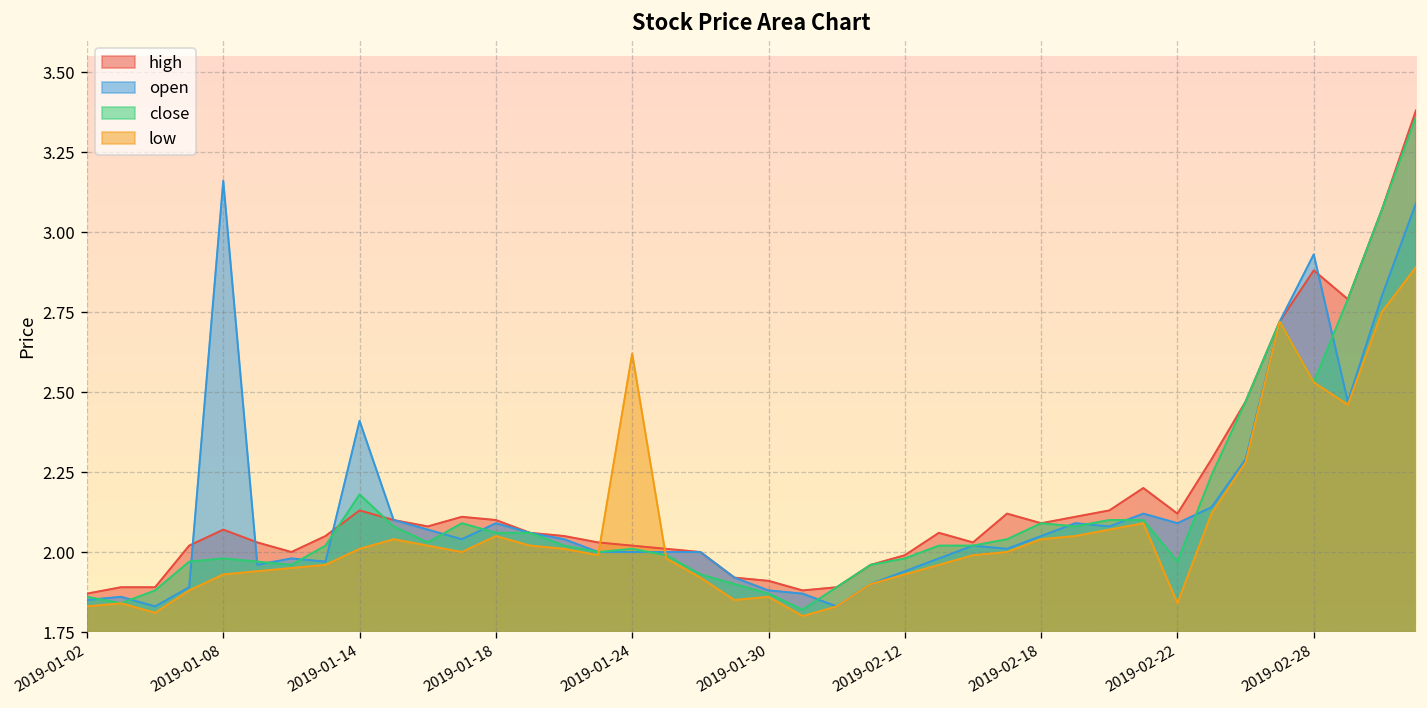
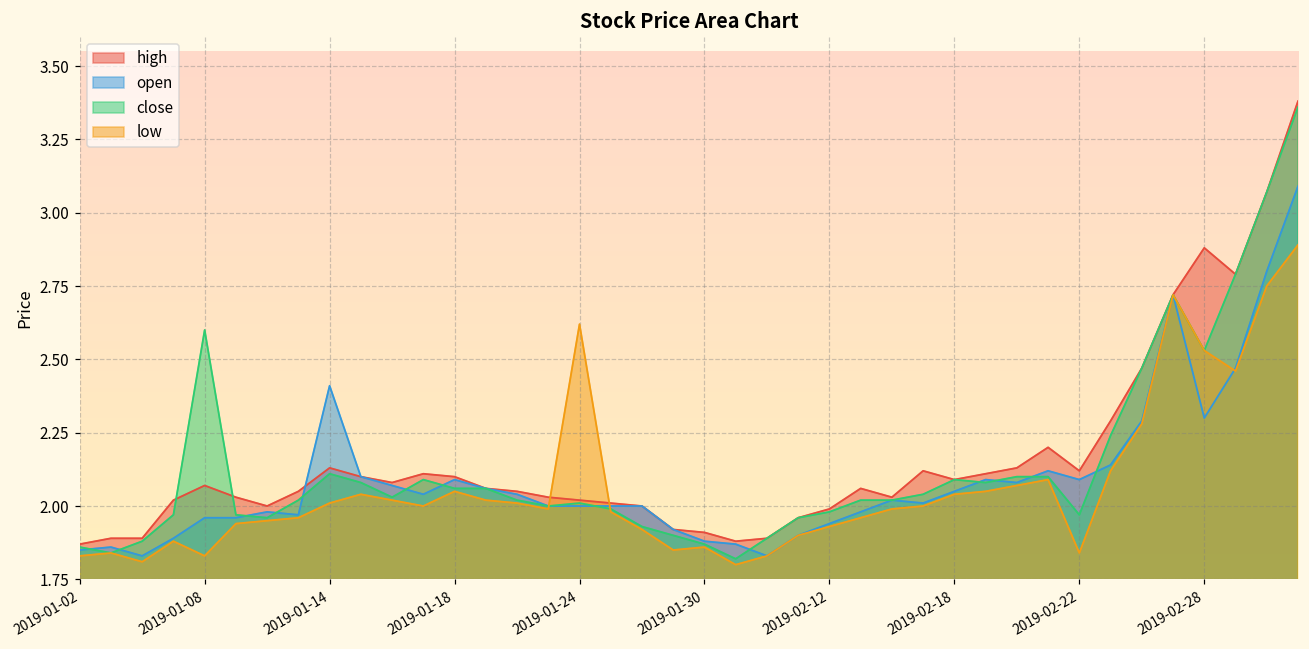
open, 2019-01-08: 3.16 -> 1.96
close, 2019-01-08: 1.98 -> 2.60
low, 2019-01-08: 1.93 -> 1.83
close, 2019-01-14: 2.18 -> 2.11
open, 2019-02-28: 2.93 -> 2.30
